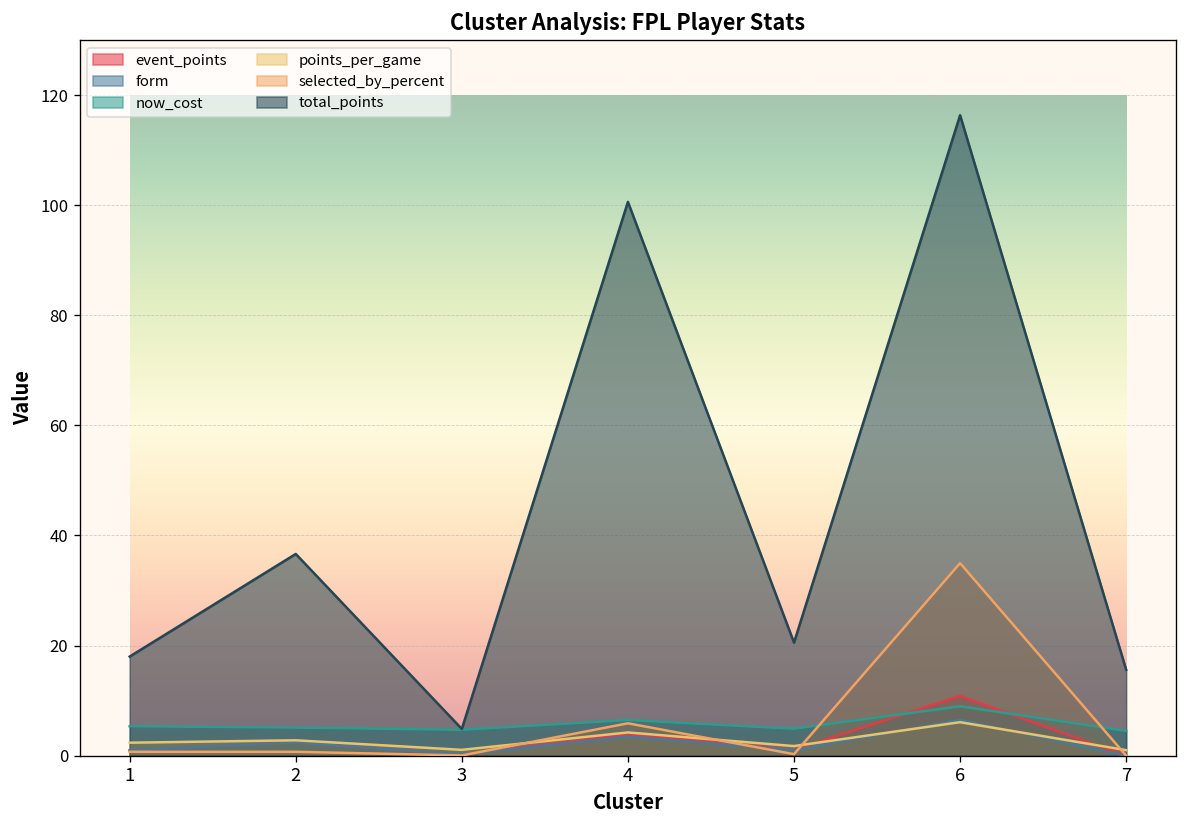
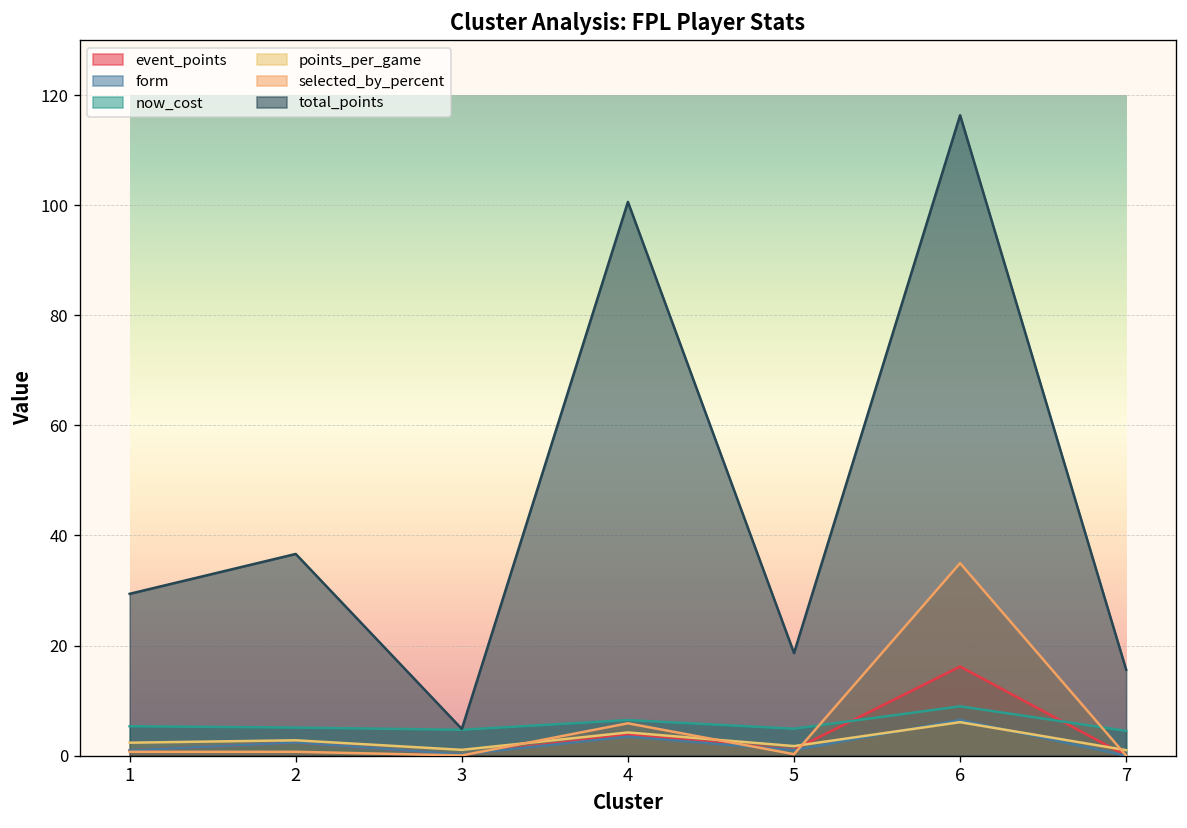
total_points, 1: 18 -> 29
total_points, 5: 21 -> 19
event_points, 6: 11 -> 16
